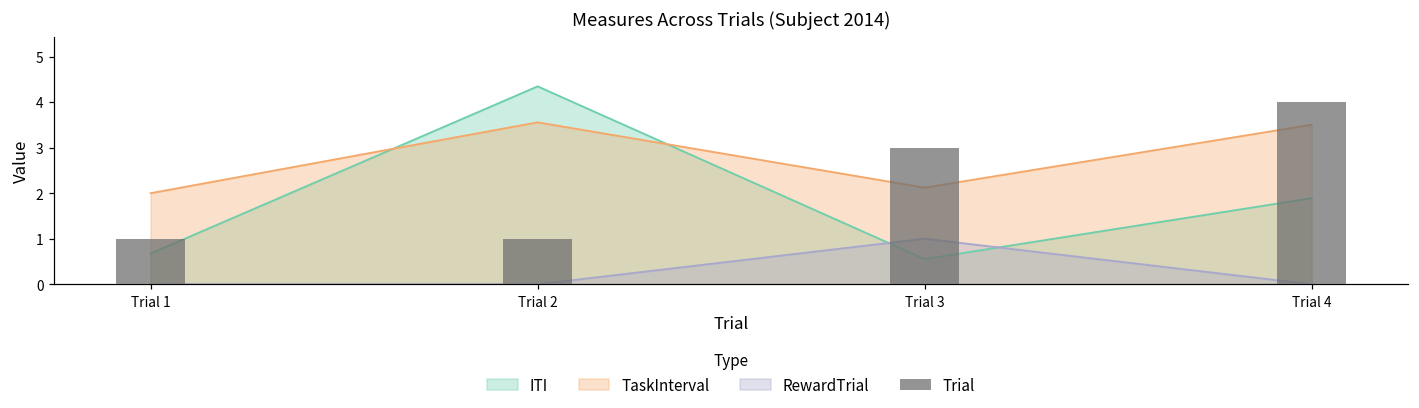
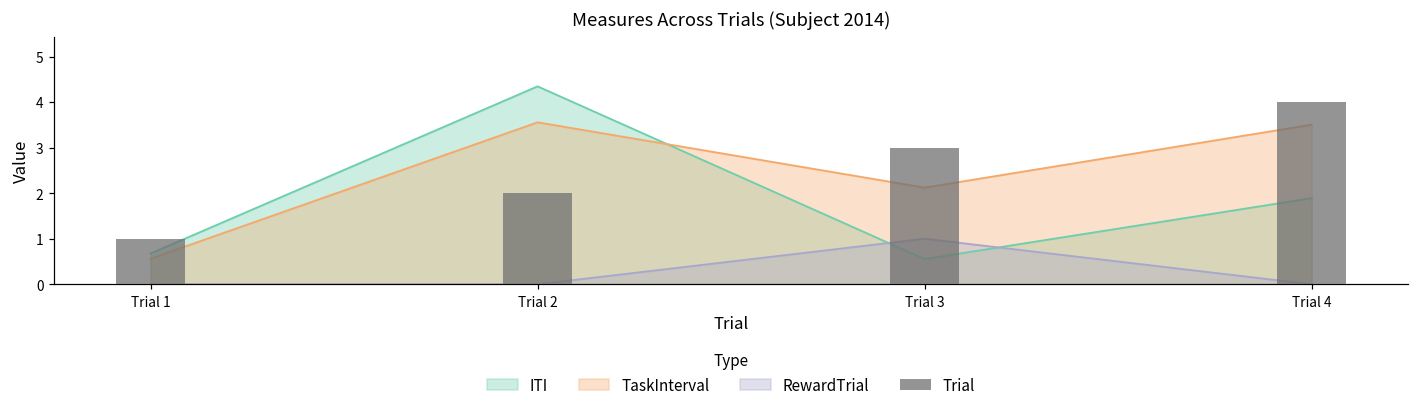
TaskInterval, Trial 1: 2.0 -> 0.6
Trial, Trial 2: 1 -> 2
